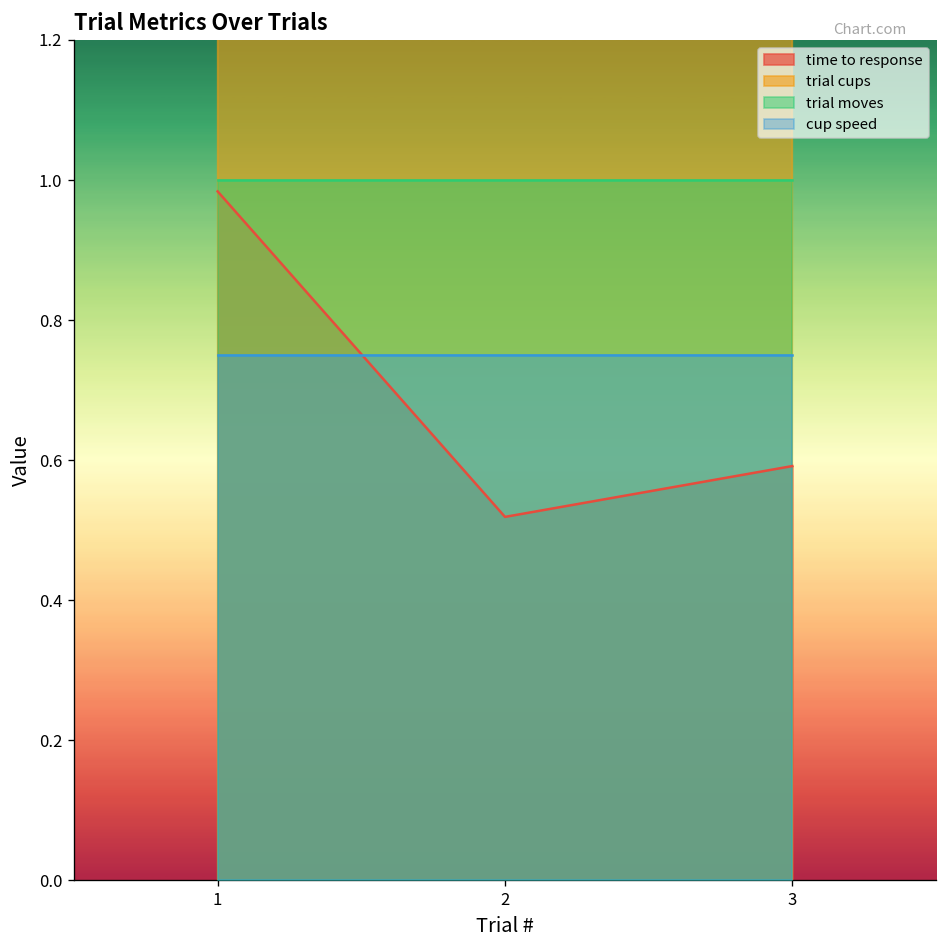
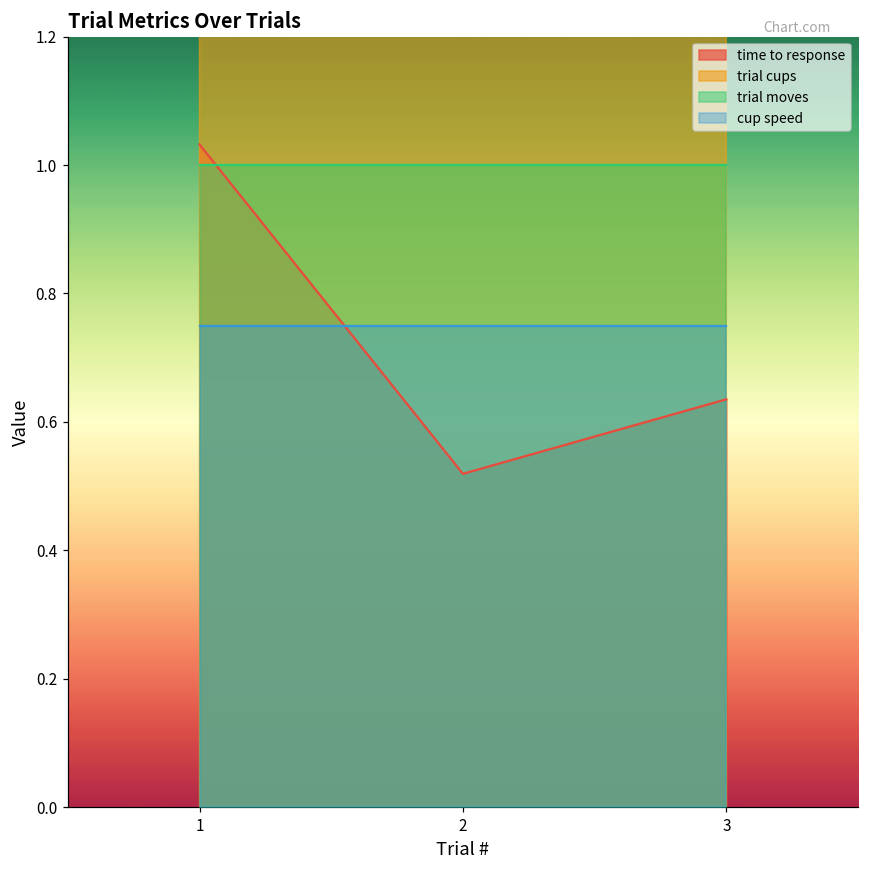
time to response, 1: 0.98 -> 1.03
time to response, 3: 0.59 -> 0.64
